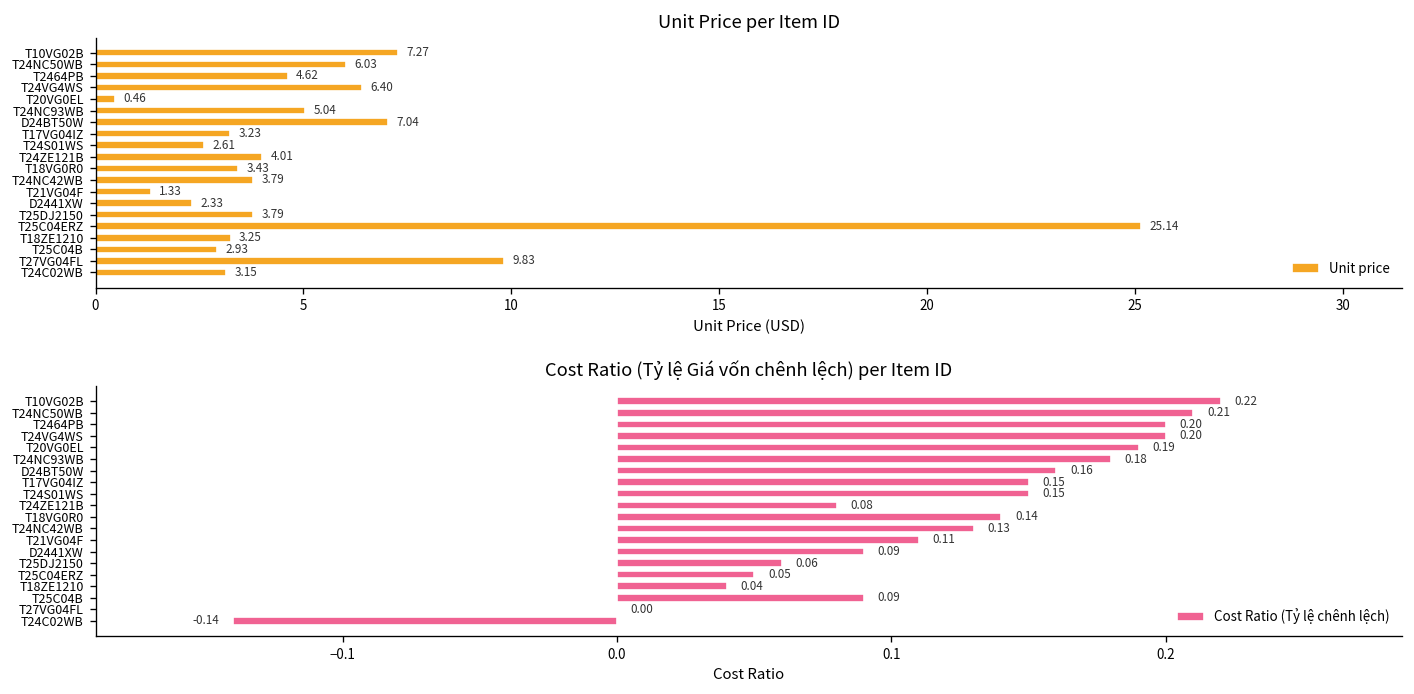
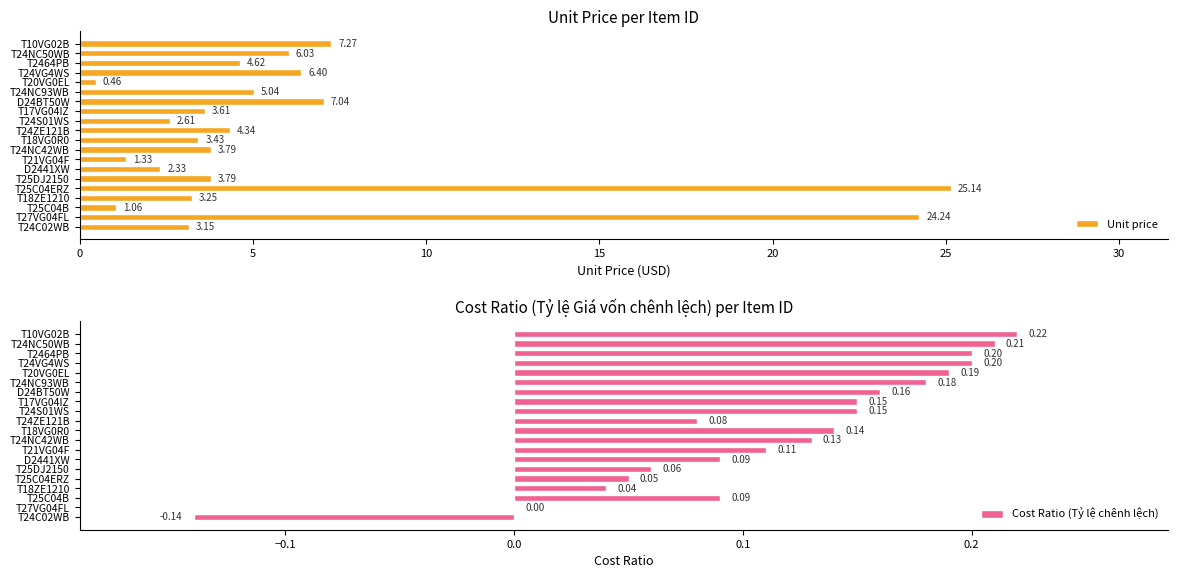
Unit Price per Item ID, T17VG04IZ: 3.23 -> 3.61
Unit Price per Item ID, T24ZE121B: 4.01 -> 4.34
Unit Price per Item ID, T25C04B: 2.93 -> 1.06
Unit Price per Item ID, T27VG04FL: 9.83 -> 24.24
